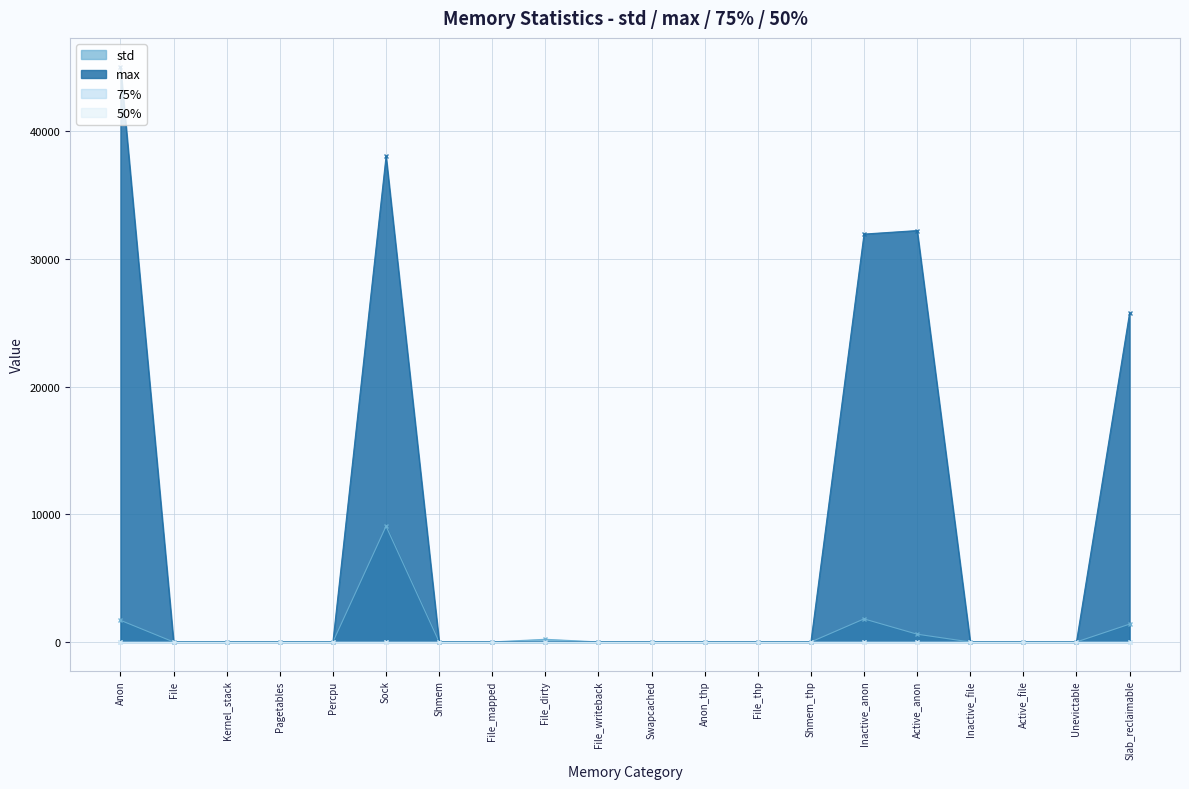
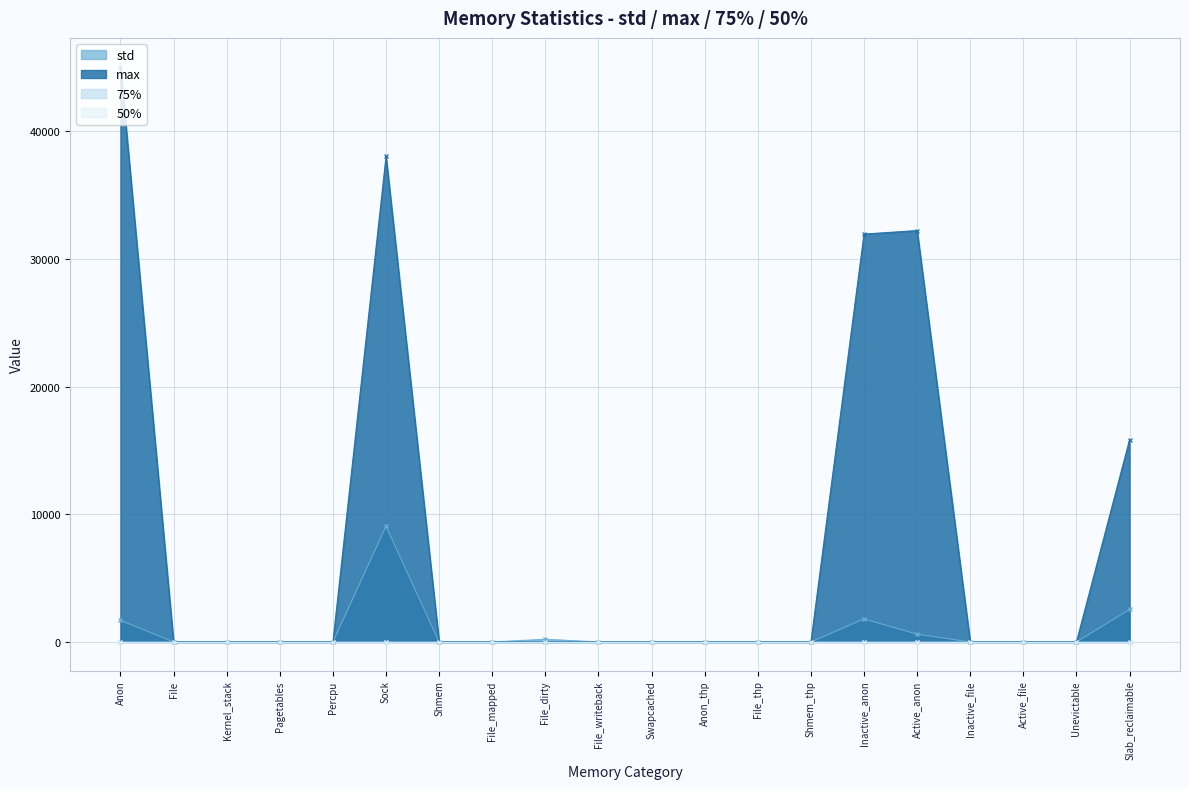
std, Slab_reclaimable: 1400 -> 2500
max, Slab_reclaimable: 25800 -> 15800
